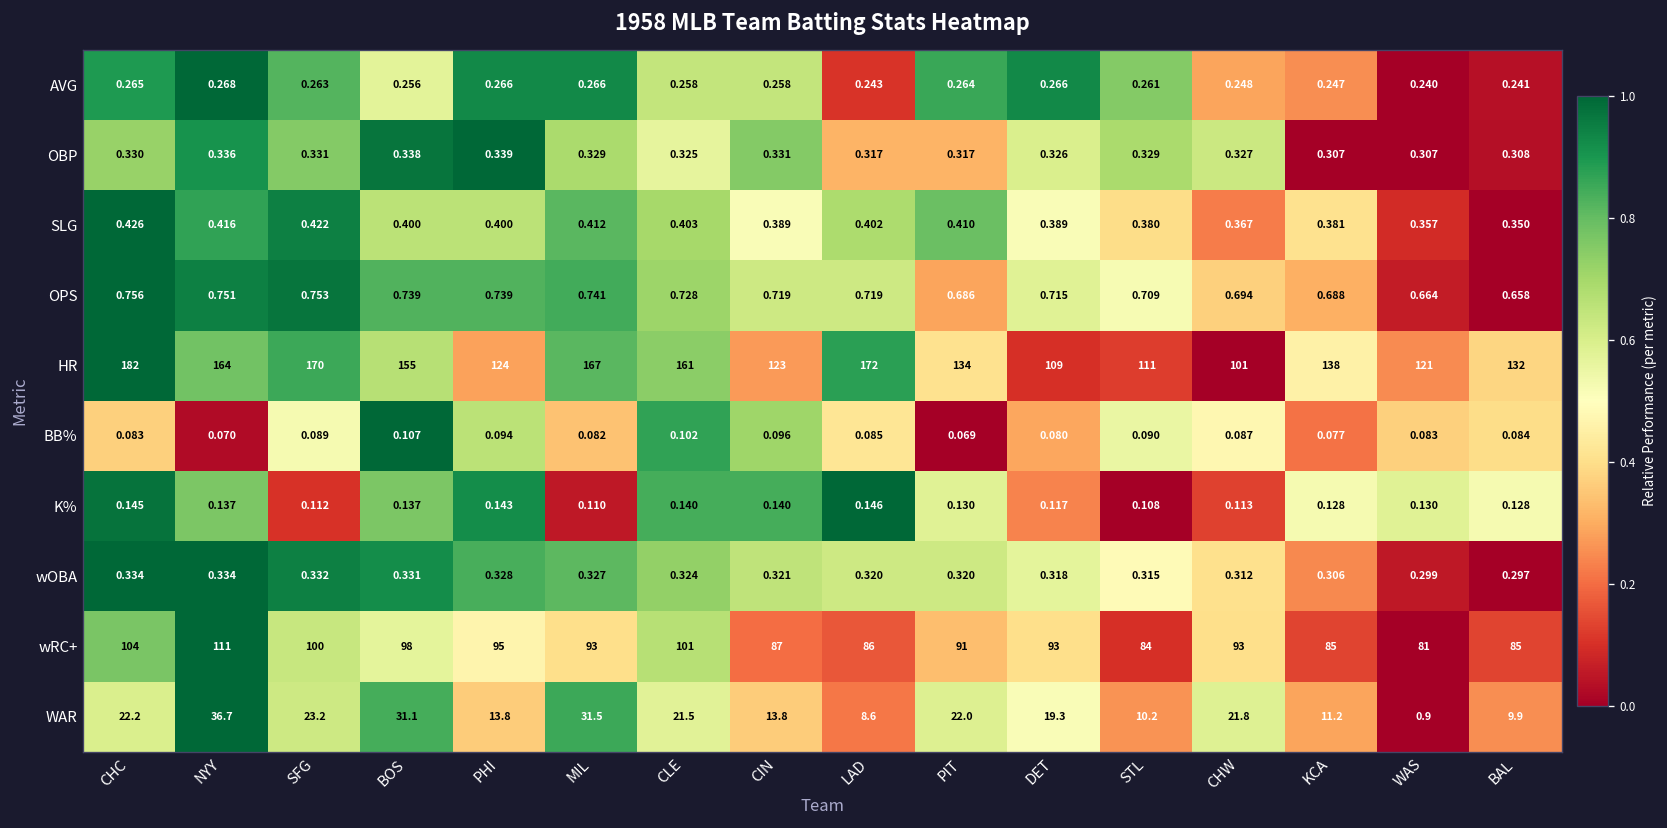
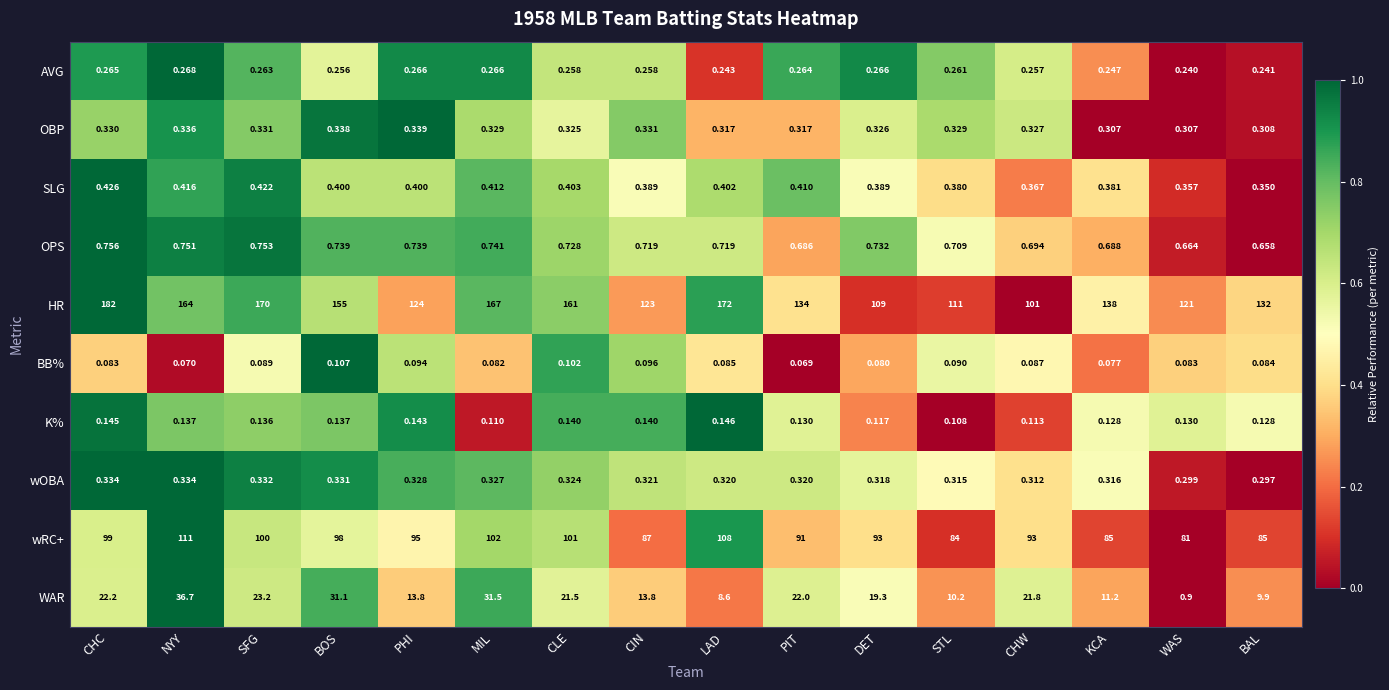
AVG, CHW: 0.248 -> 0.257
OPS, DET: 0.715 -> 0.732
K%, SFG: 0.112 -> 0.136
wOBA, KCA: 0.306 -> 0.316
wRC+, CHC: 104 -> 99
wRC+, MIL: 93 -> 102
wRC+, LAD: 86 -> 108
